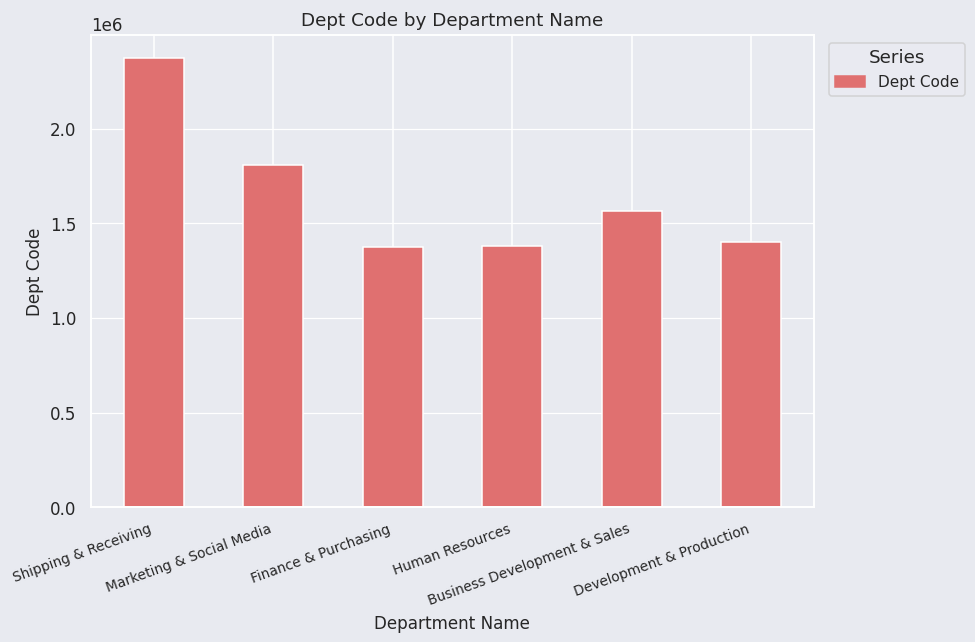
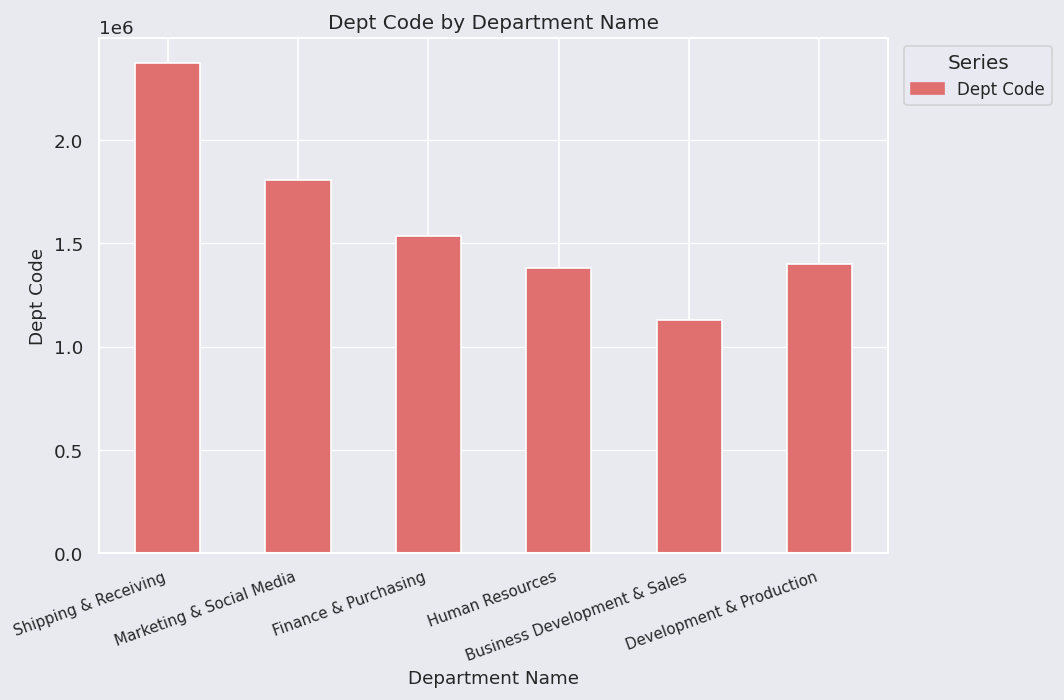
Finance & Purchasing: 1380000 -> 1530000
Business Development & Sales: 1560000 -> 1130000
